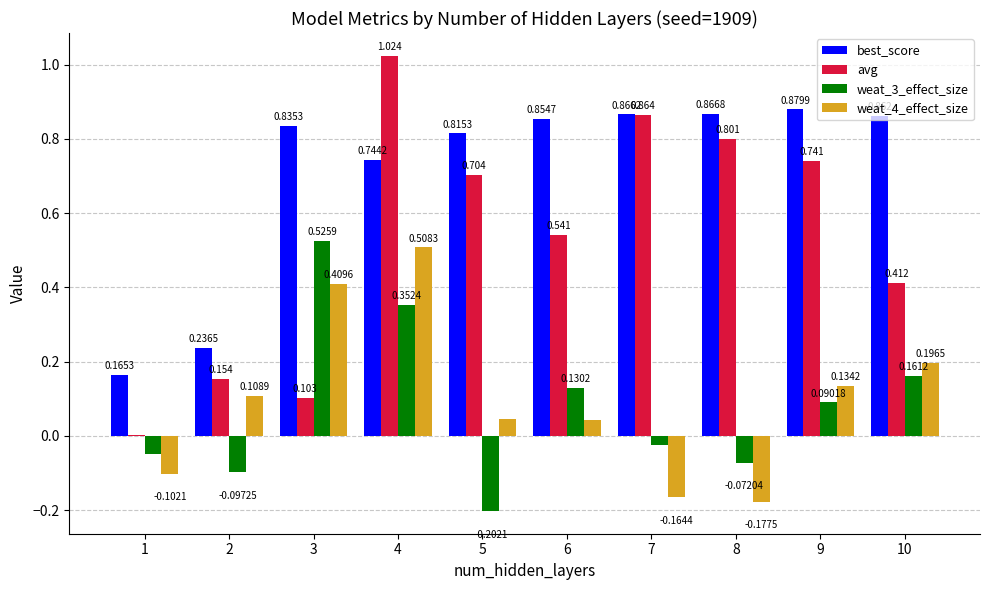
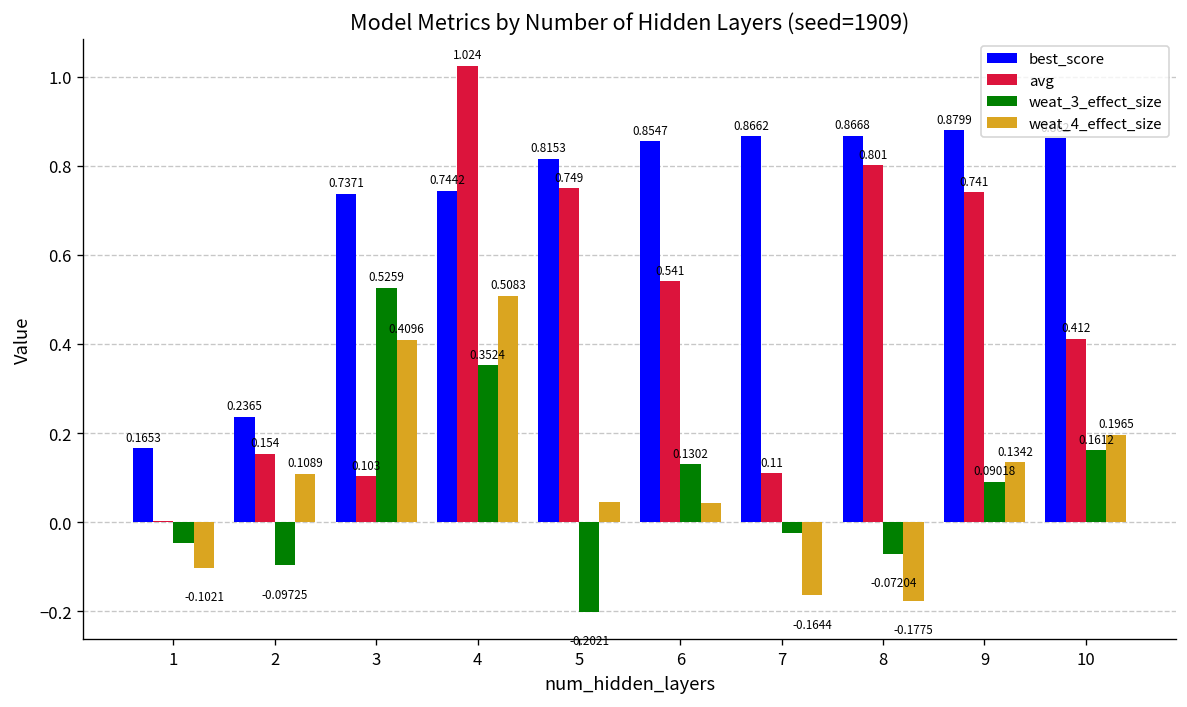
best_score, 3: 0.8353 -> 0.7371
avg, 5: 0.704 -> 0.749
avg, 7: 0.864 -> 0.11
